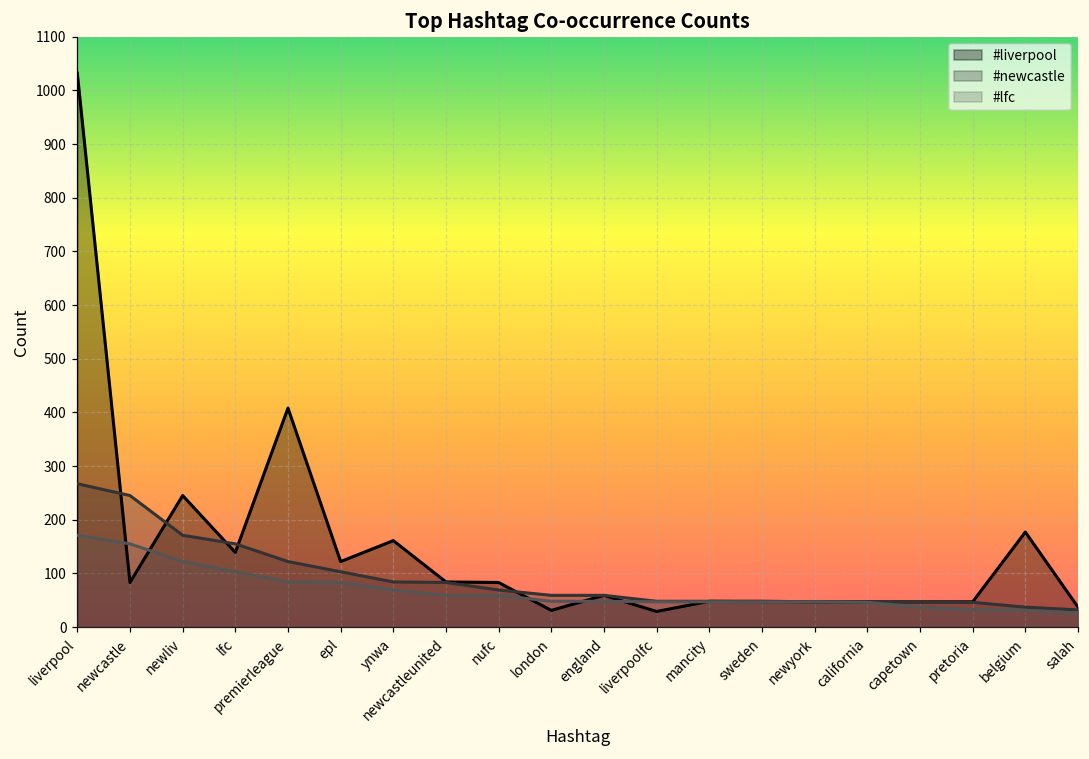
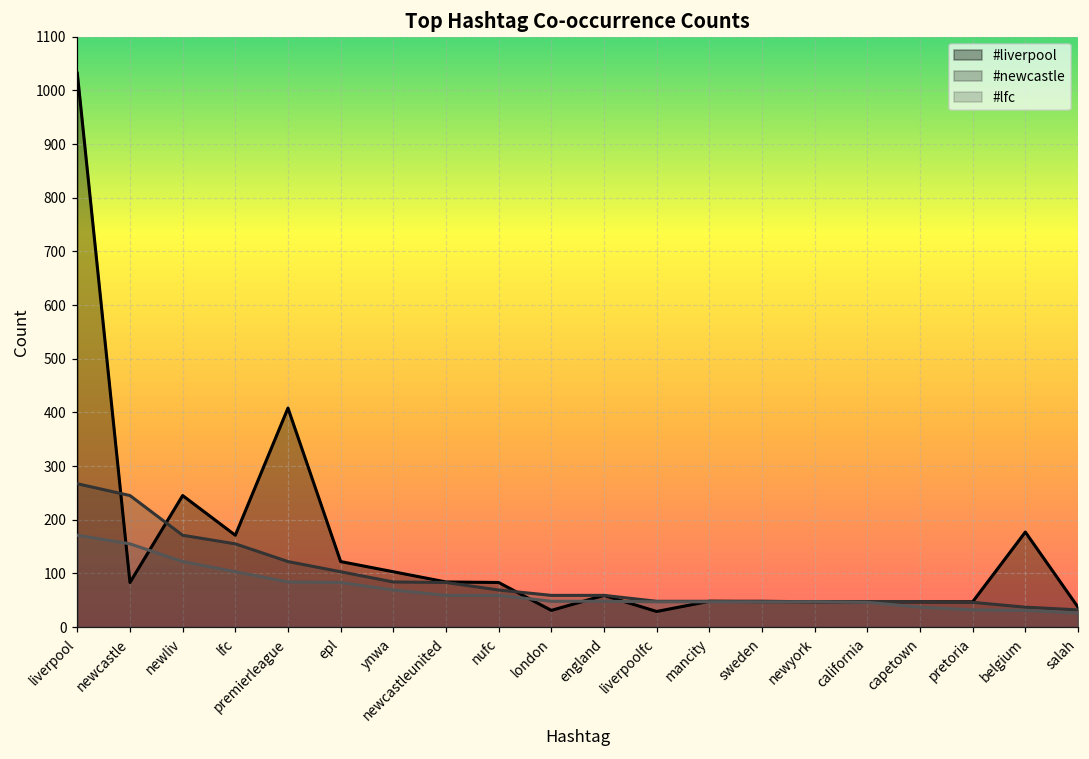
#liverpool, lfc: 140 -> 170
#liverpool, ynwa: 160 -> 100
